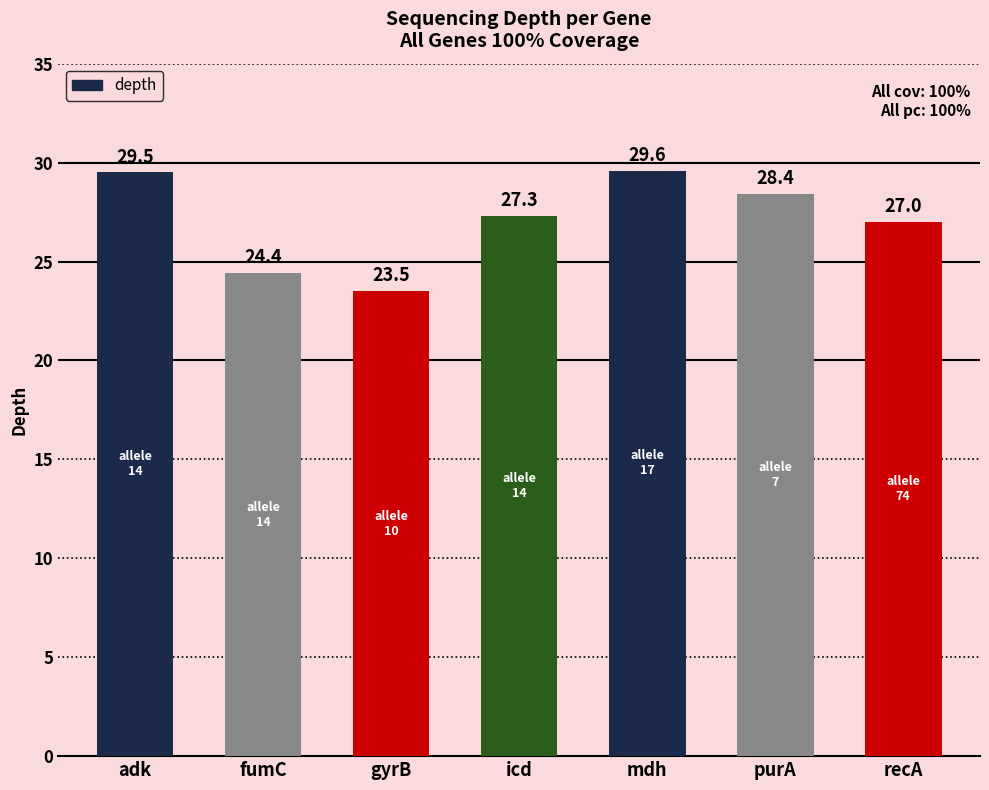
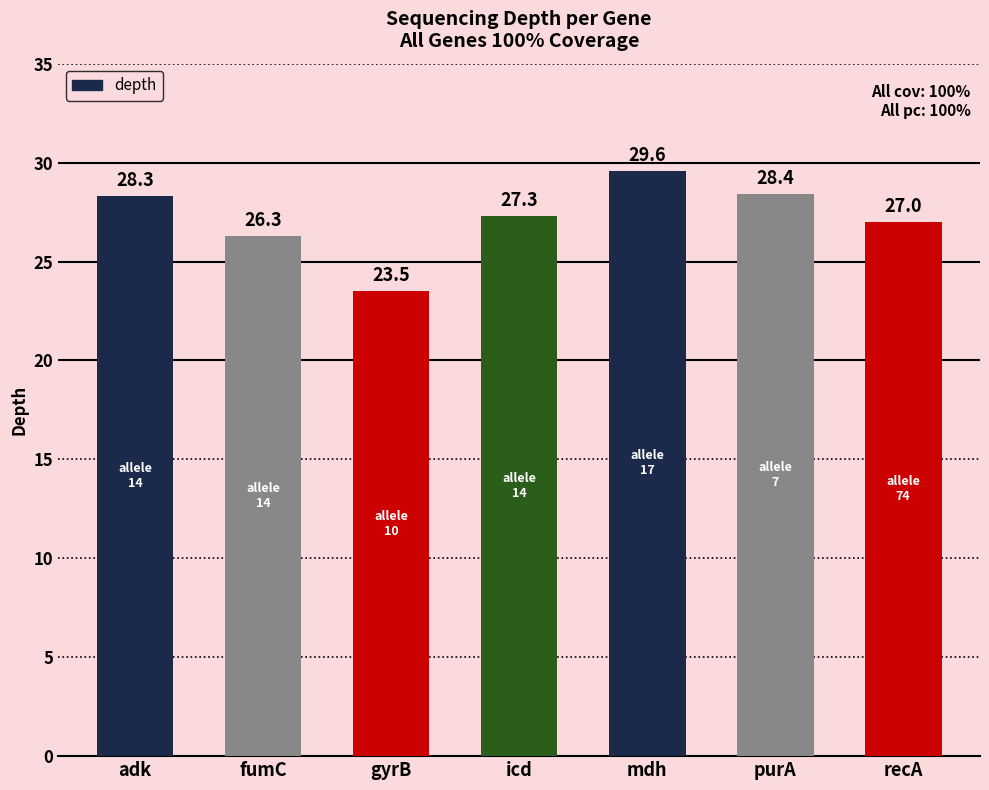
adk: 29.5 -> 28.3
fumC: 24.4 -> 26.3
